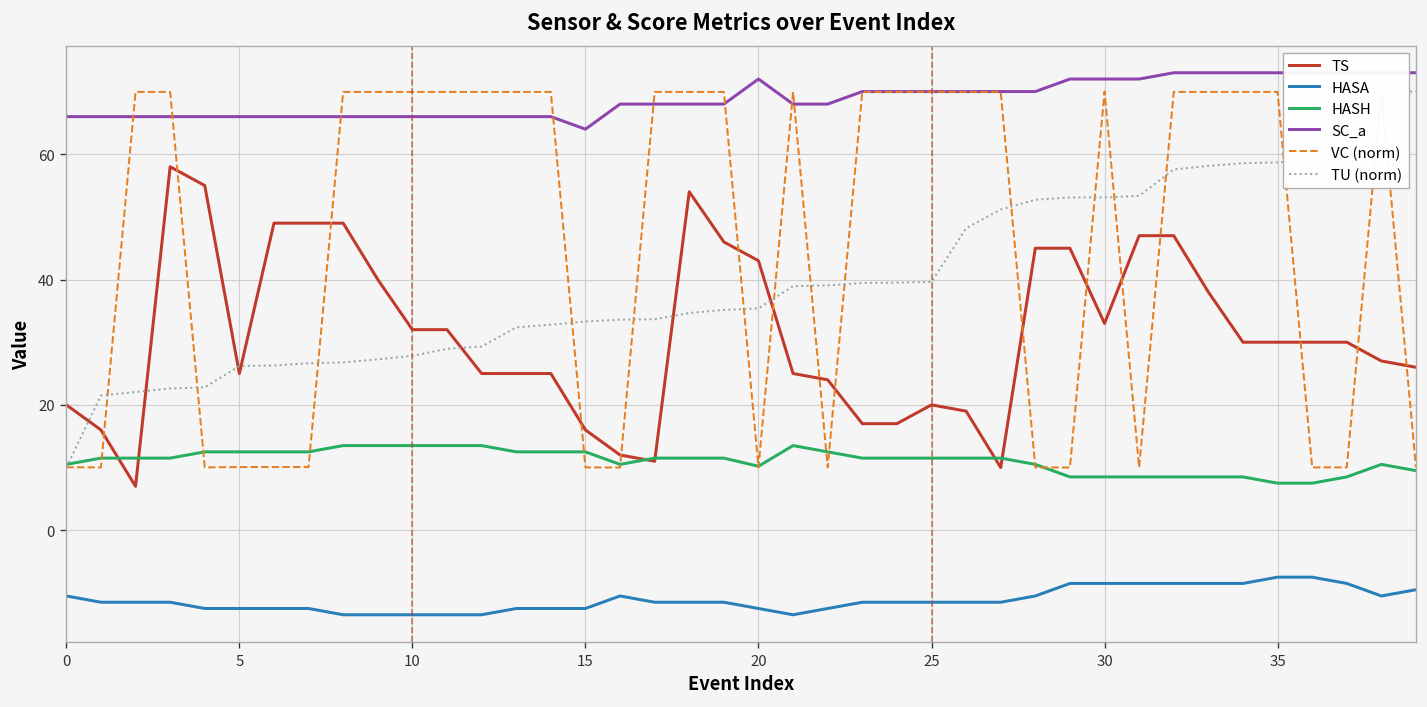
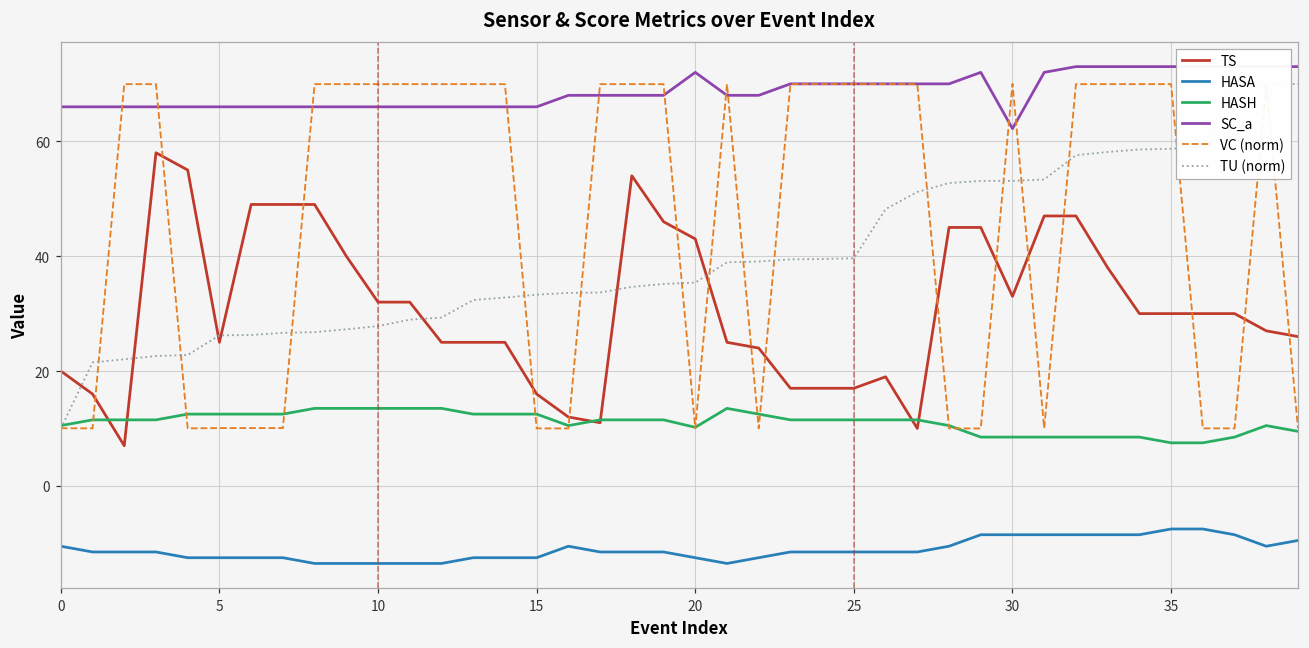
SC_a, 15: 64 -> 66
TS, 25: 20 -> 17
SC_a, 30: 72 -> 62
